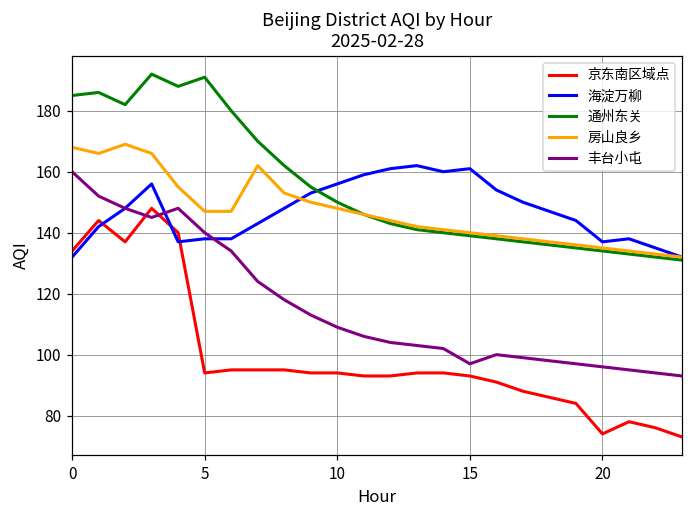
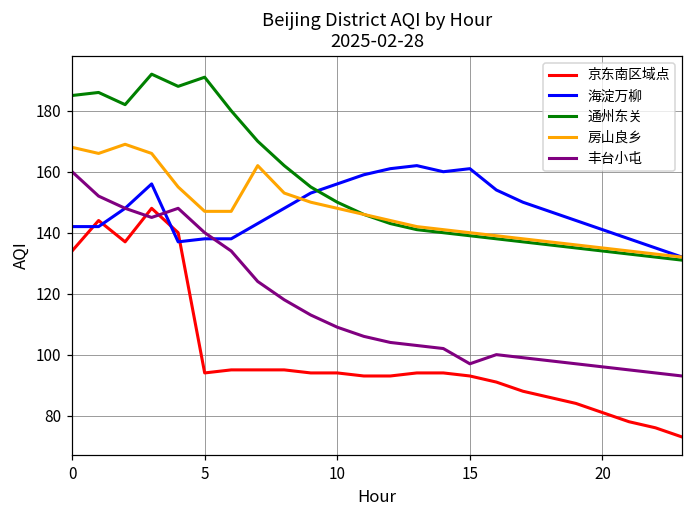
海淀万柳, 0: 132 -> 142
京东南区域点, 20: 74 -> 81
海淀万柳, 20: 137 -> 141
